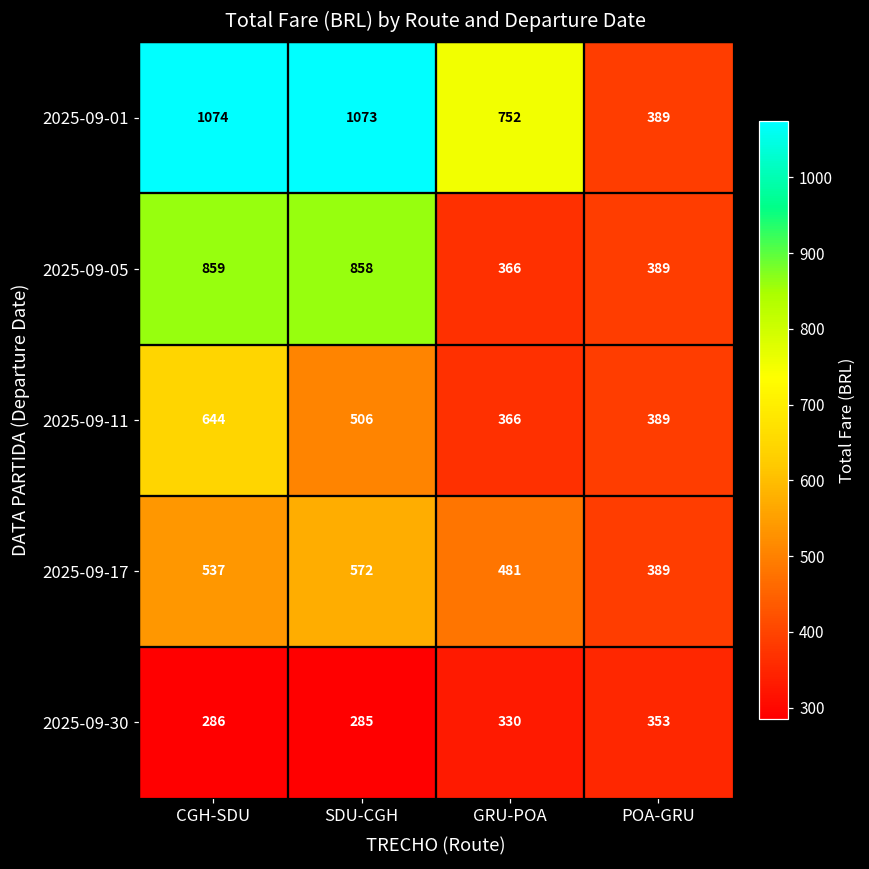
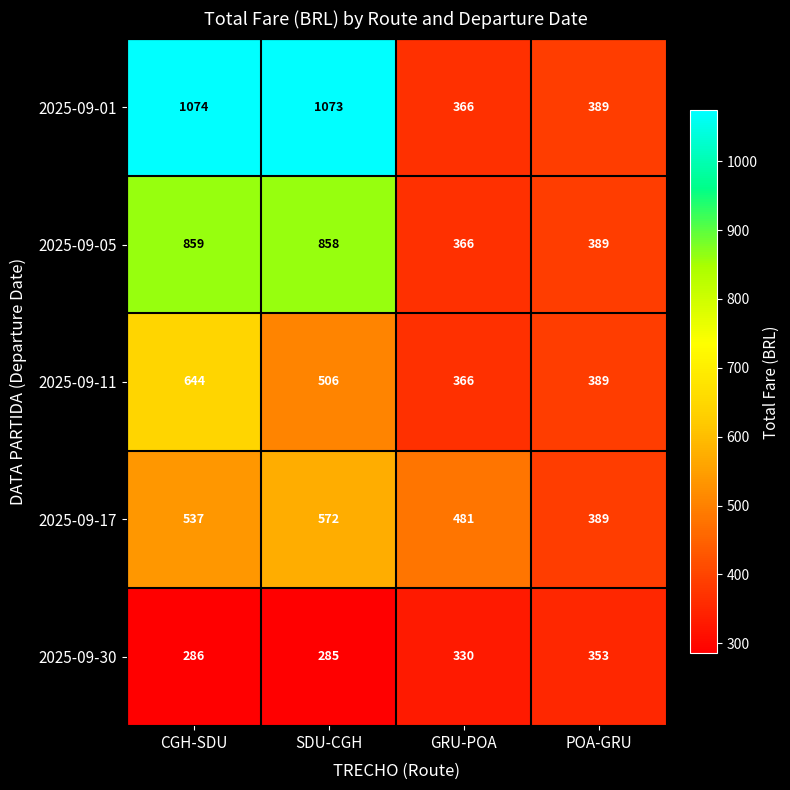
2025-09-01, GRU-POA: 752 -> 366
